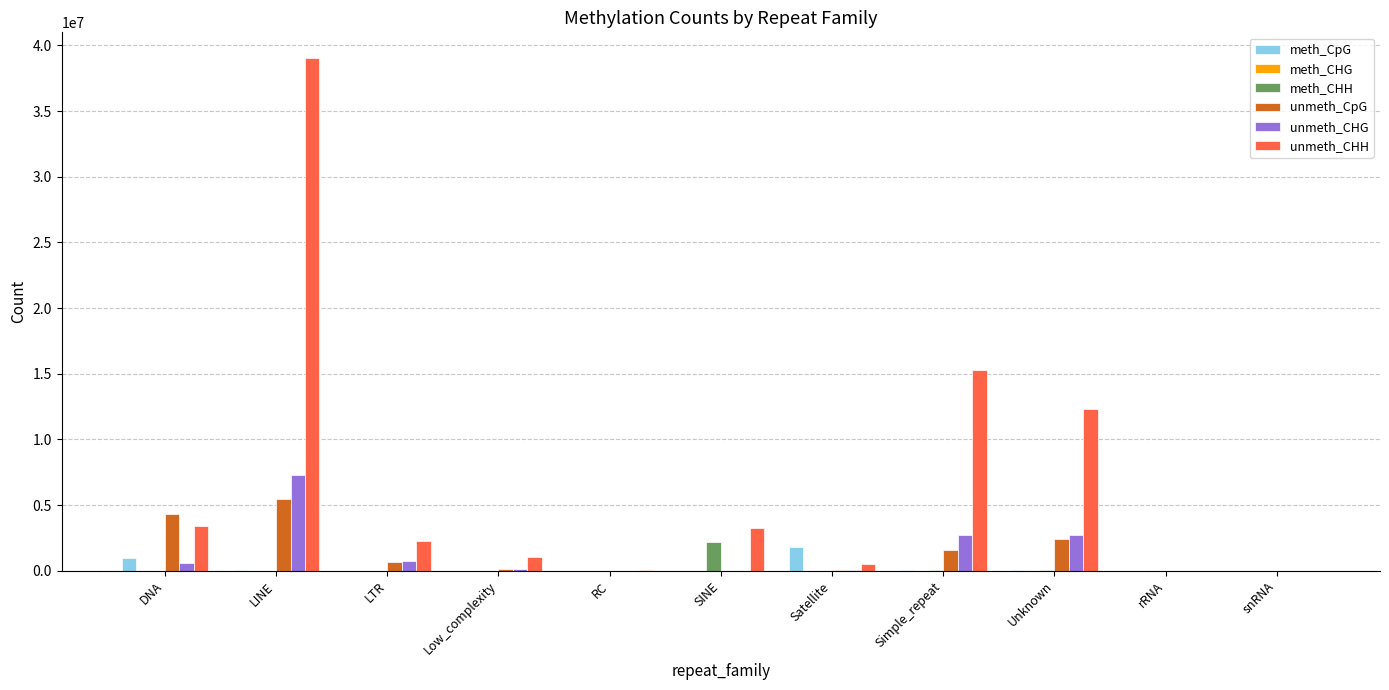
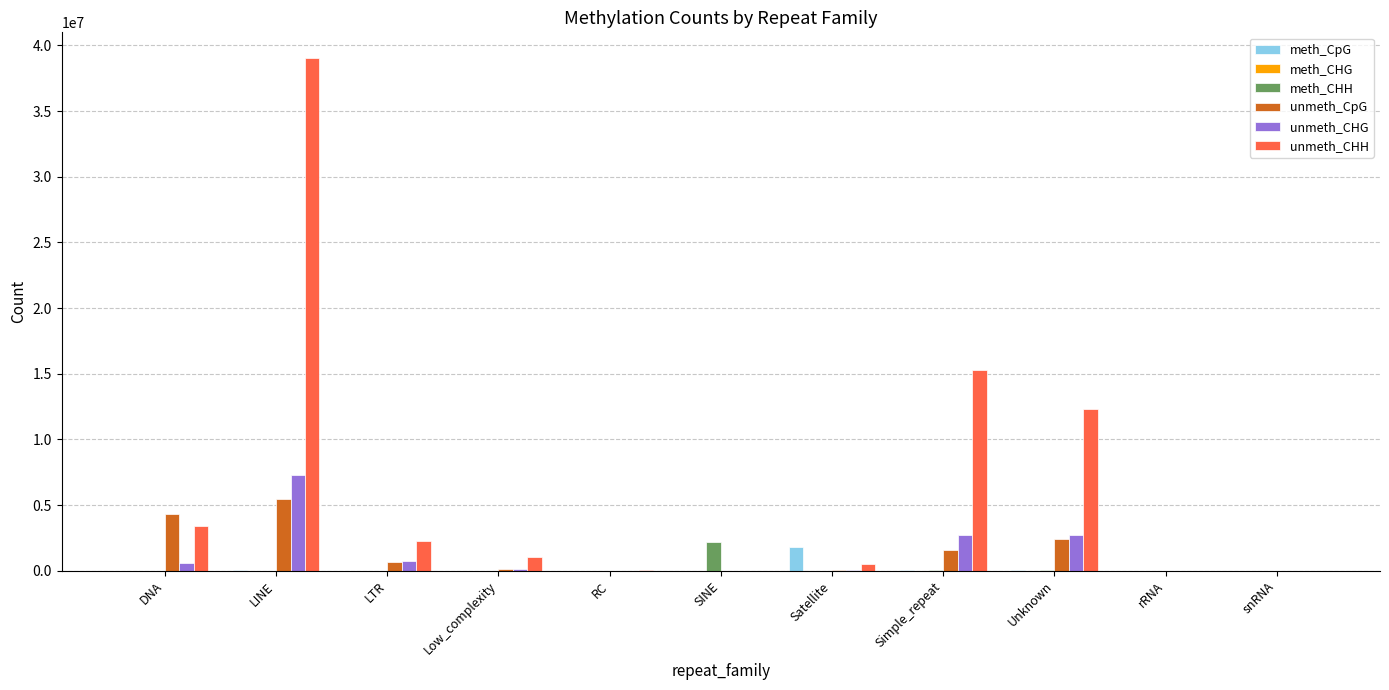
meth_CpG, DNA: 1000000 -> 0
unmeth_CHH, SINE: 3300000 -> 0
